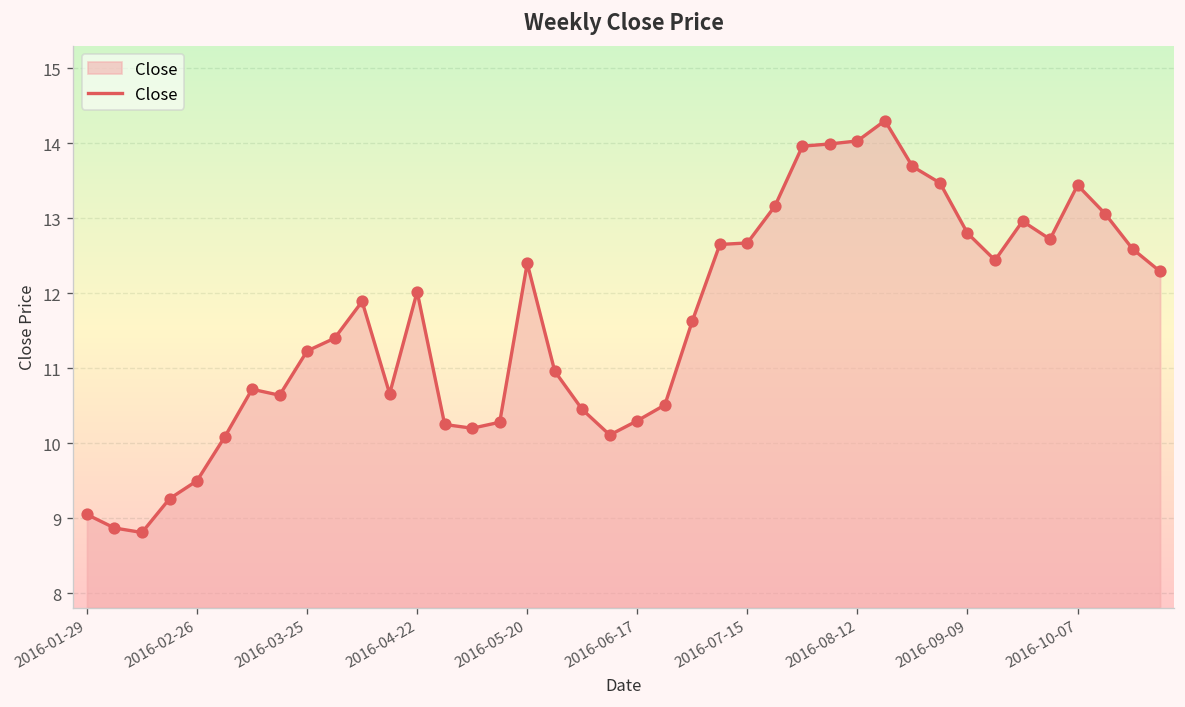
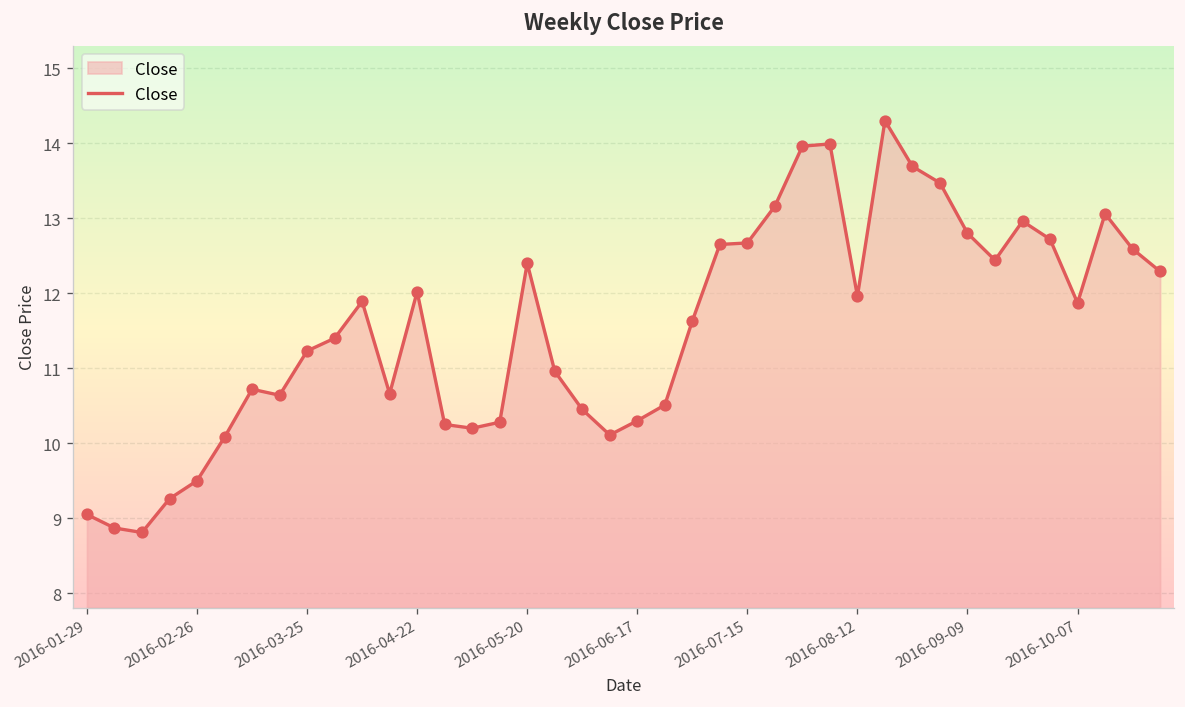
2016-08-12: 14.0 -> 12.0
2016-10-07: 13.4 -> 11.9
